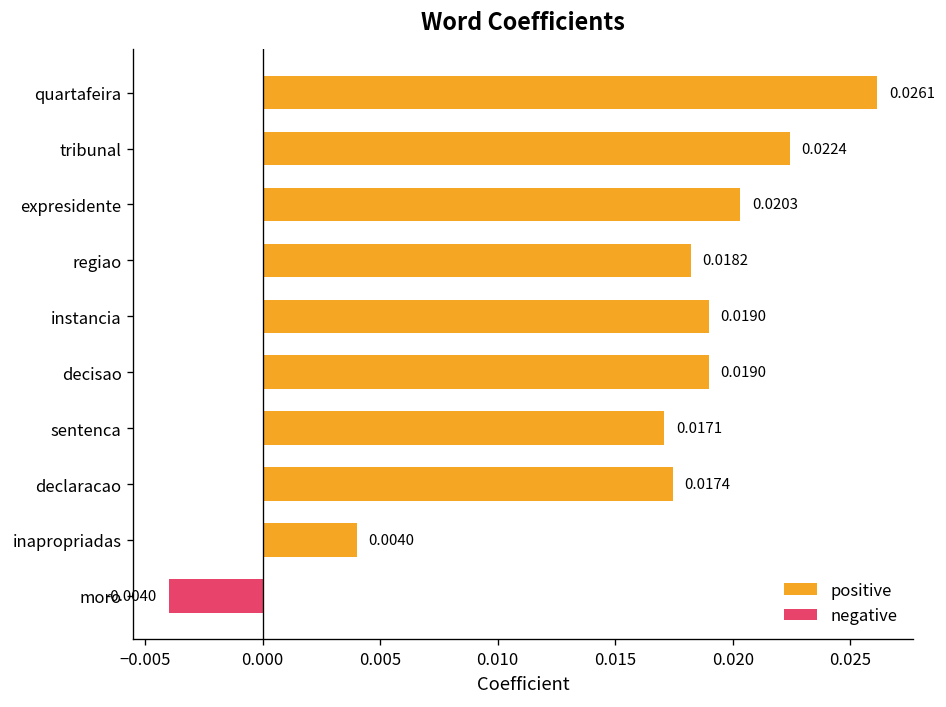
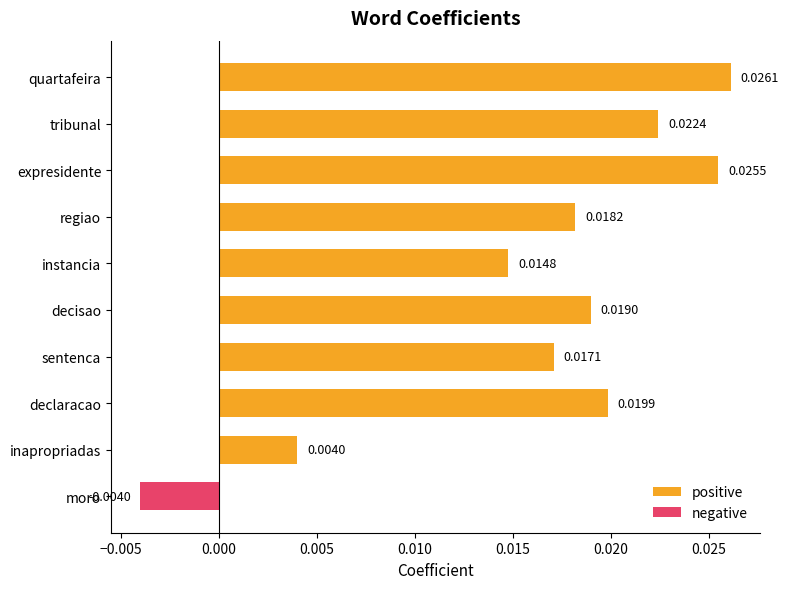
positive, expresidente: 0.0203 -> 0.0255
positive, instancia: 0.0190 -> 0.0148
positive, declaracao: 0.0174 -> 0.0199
